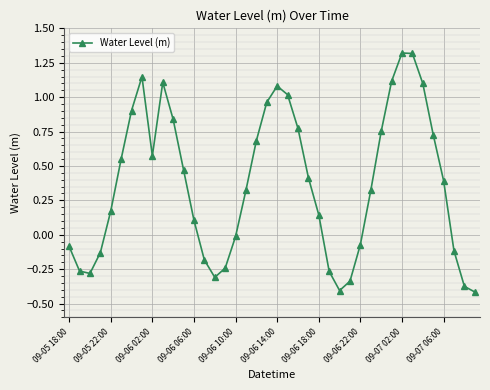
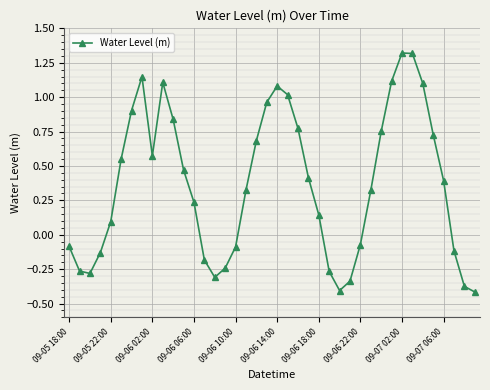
09-05 22:00: 0.17 -> 0.10
09-06 06:00: 0.11 -> 0.24
09-06 10:00: -0.01 -> -0.09
